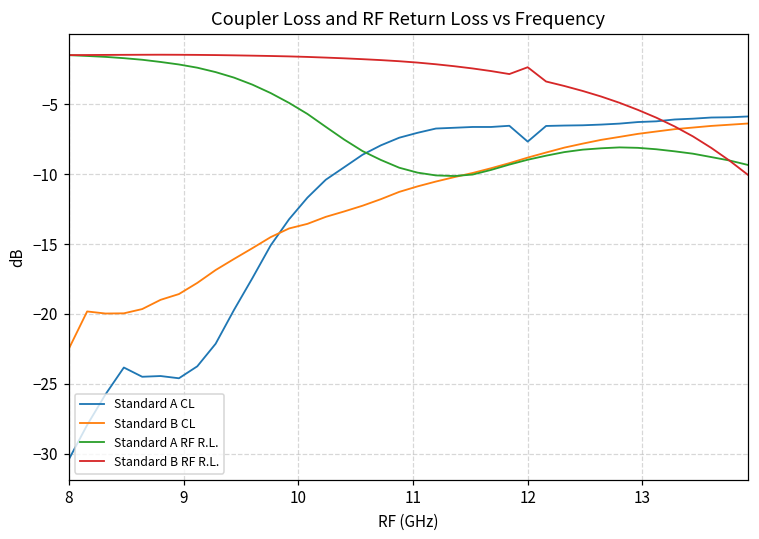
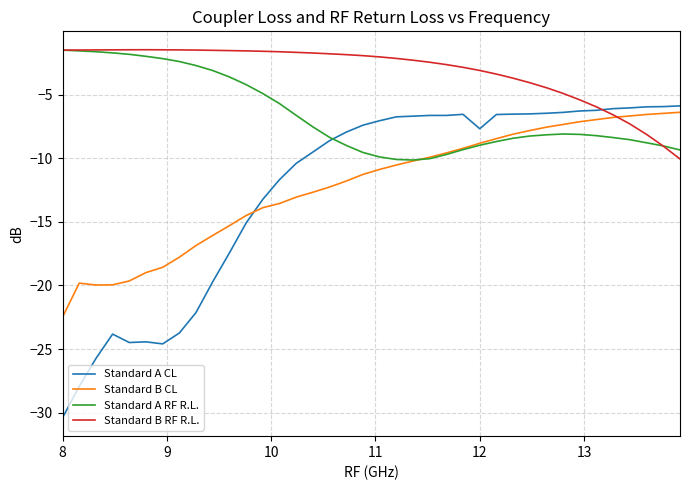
Standard B RF R.L., 12: -2.4 -> -3.1
